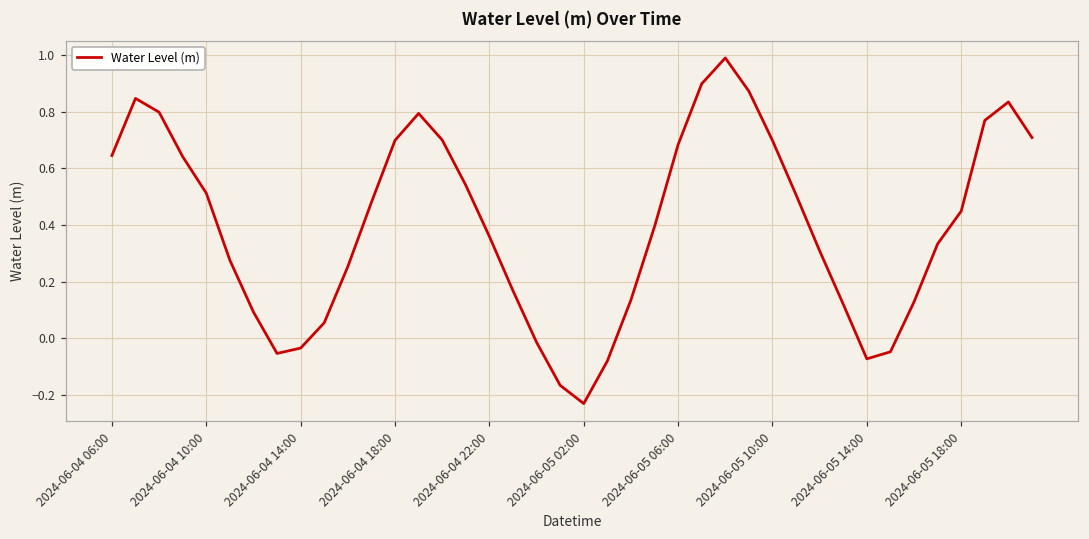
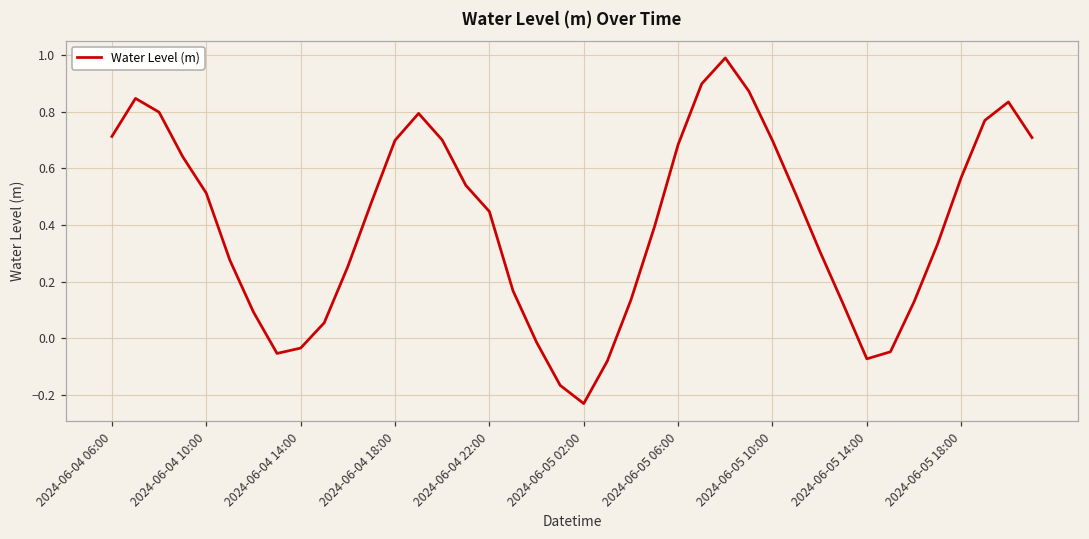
2024-06-04 06:00: 0.65 -> 0.71
2024-06-04 22:00: 0.36 -> 0.45
2024-06-05 18:00: 0.45 -> 0.57
